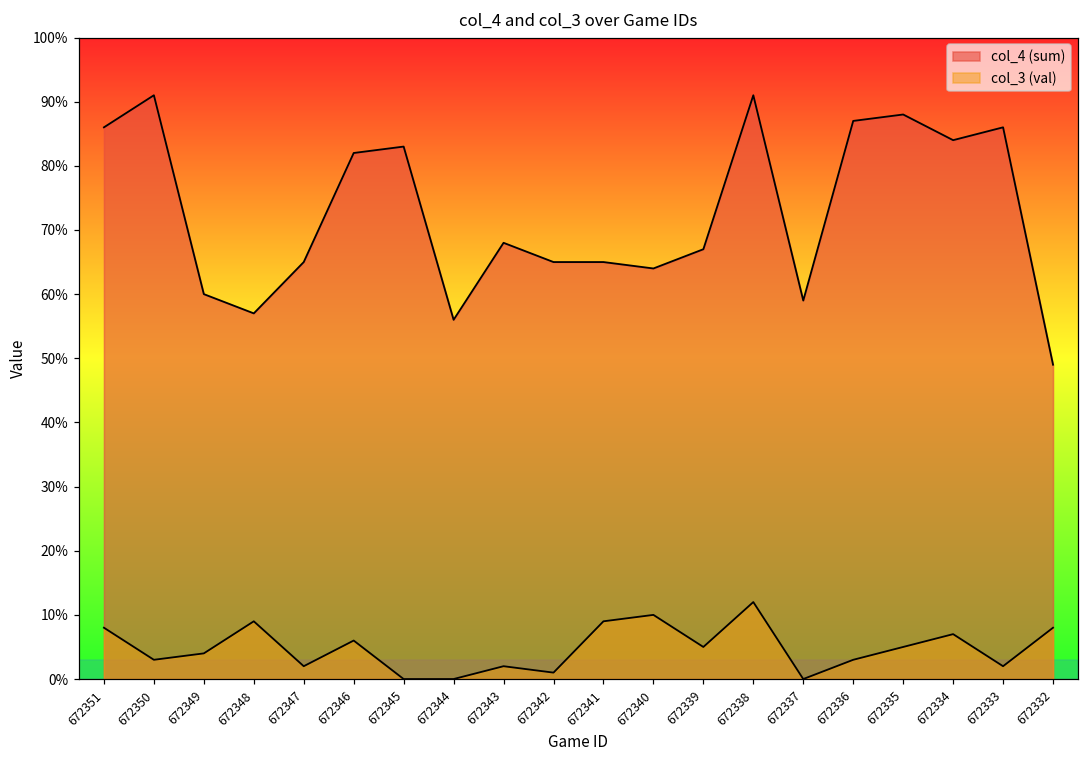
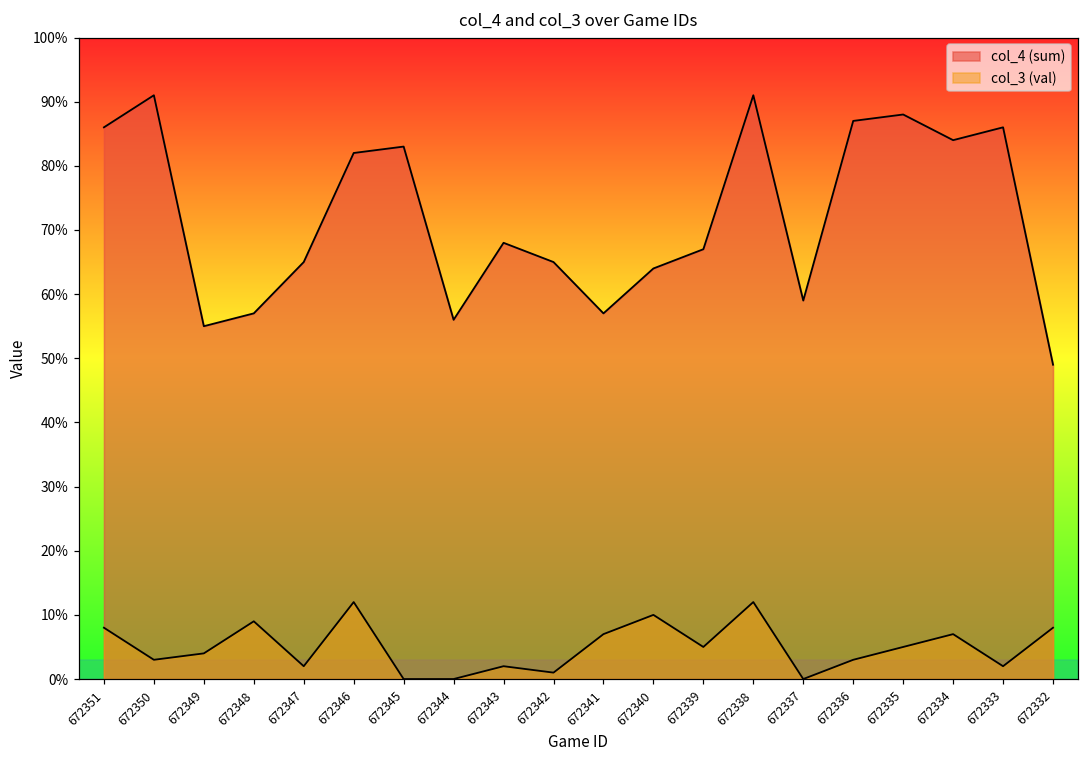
col_4 (sum), 672349: 60% -> 55%
col_3 (val), 672346: 6% -> 12%
col_4 (sum), 672341: 65% -> 57%
col_3 (val), 672341: 9% -> 7%
